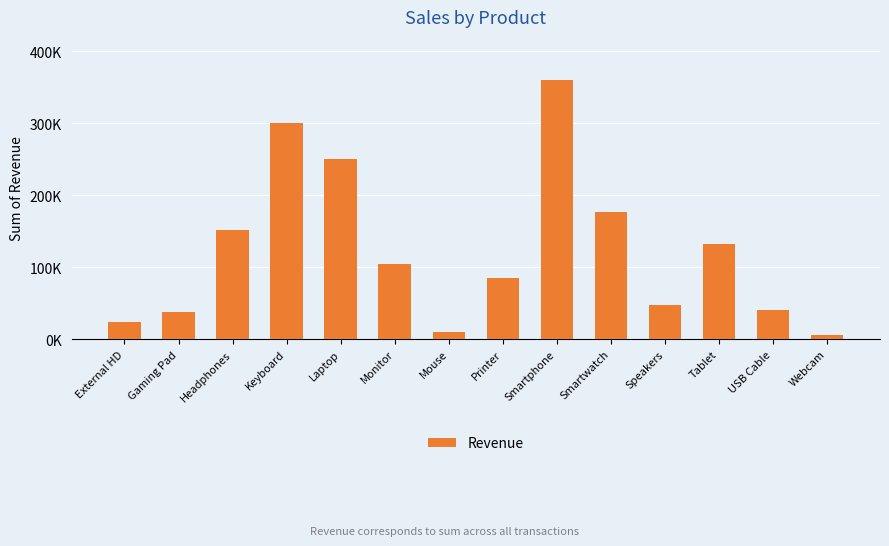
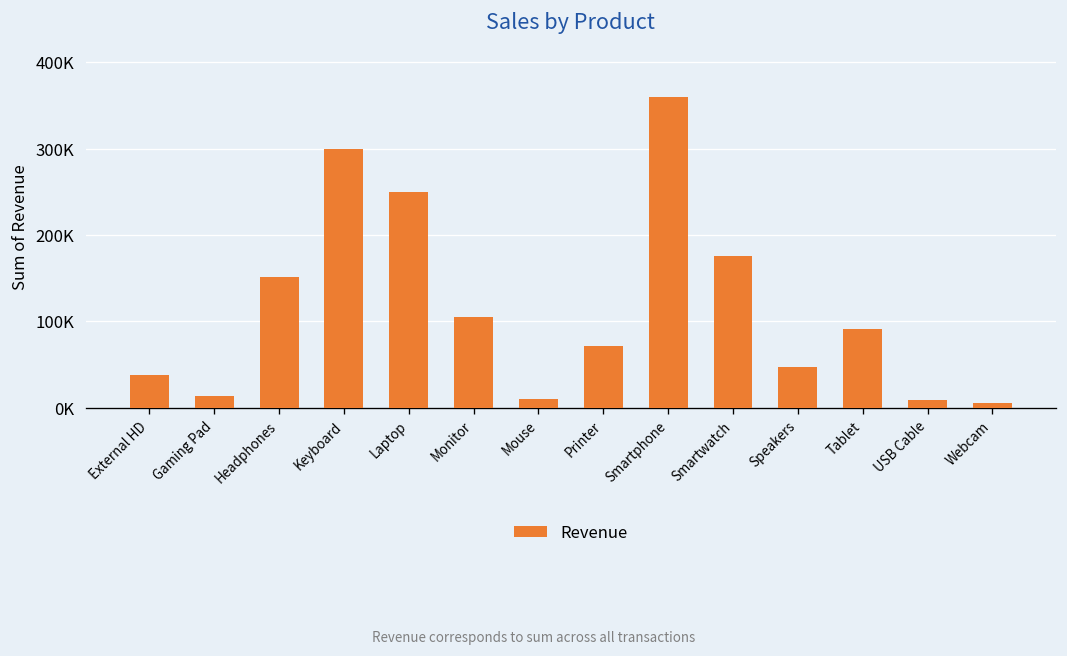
External HD: 20000 -> 40000
Gaming Pad: 40000 -> 10000
Printer: 80000 -> 70000
Tablet: 130000 -> 90000
USB Cable: 40000 -> 10000
